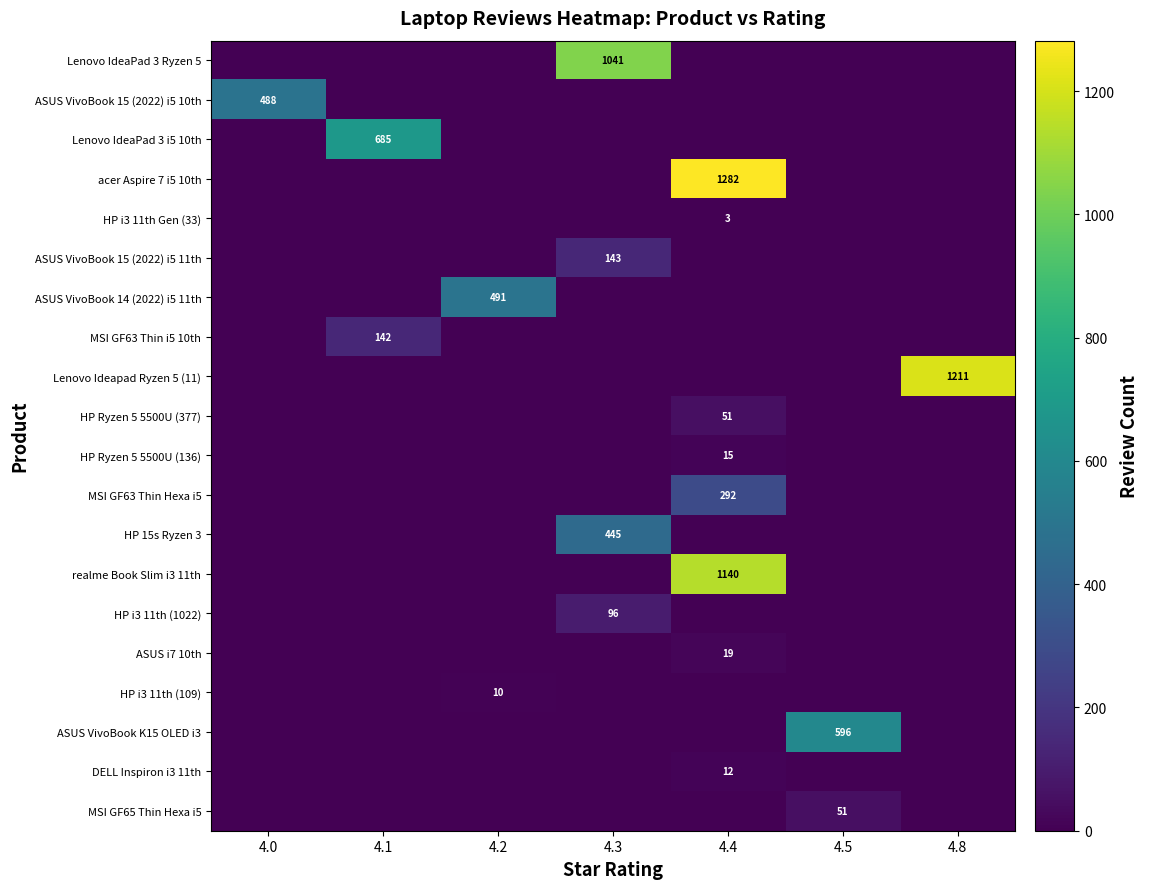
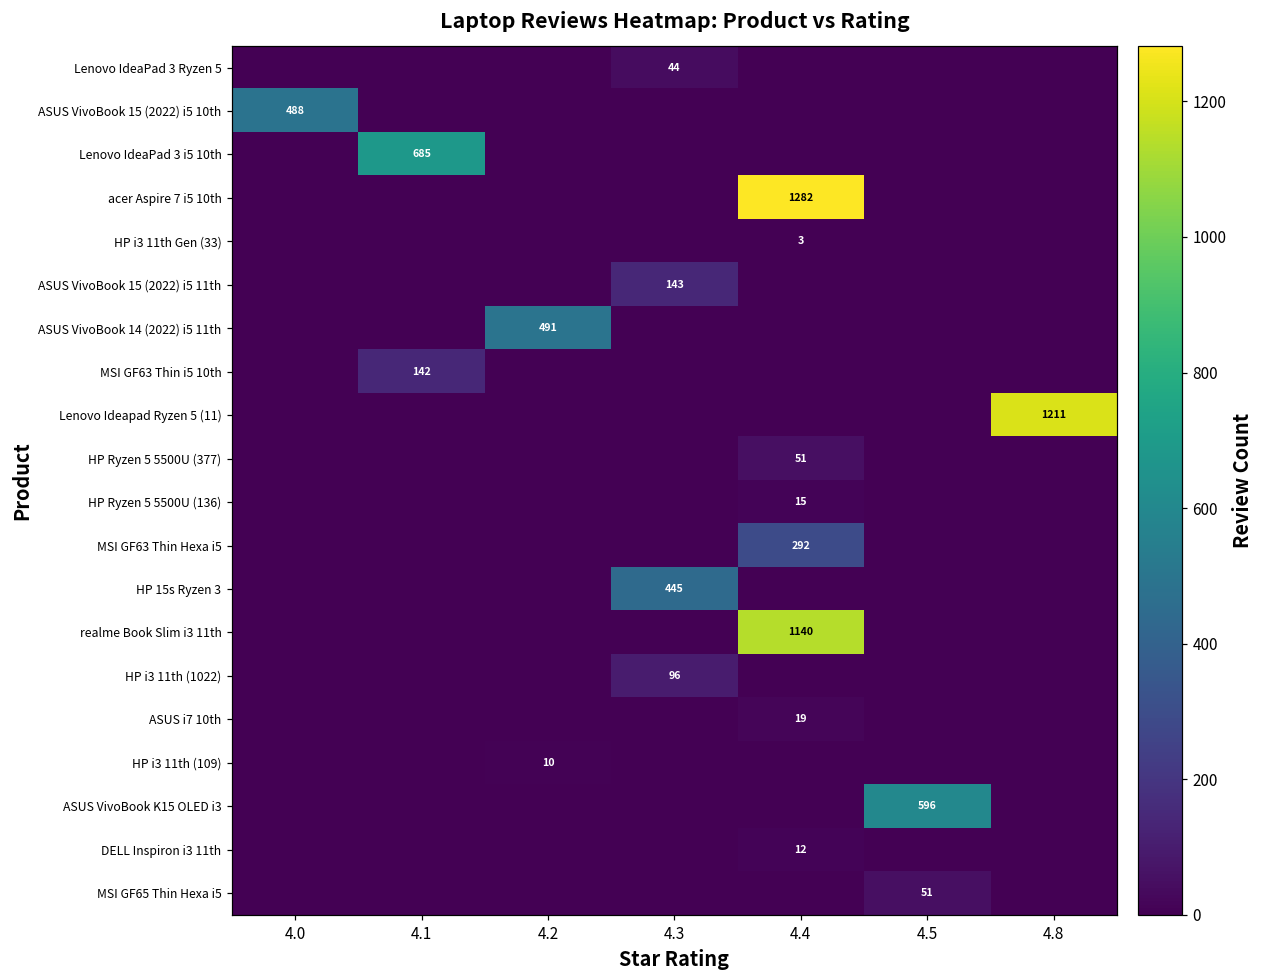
Lenovo IdeaPad 3 Ryzen 5, 4.3: 1041 -> 44
